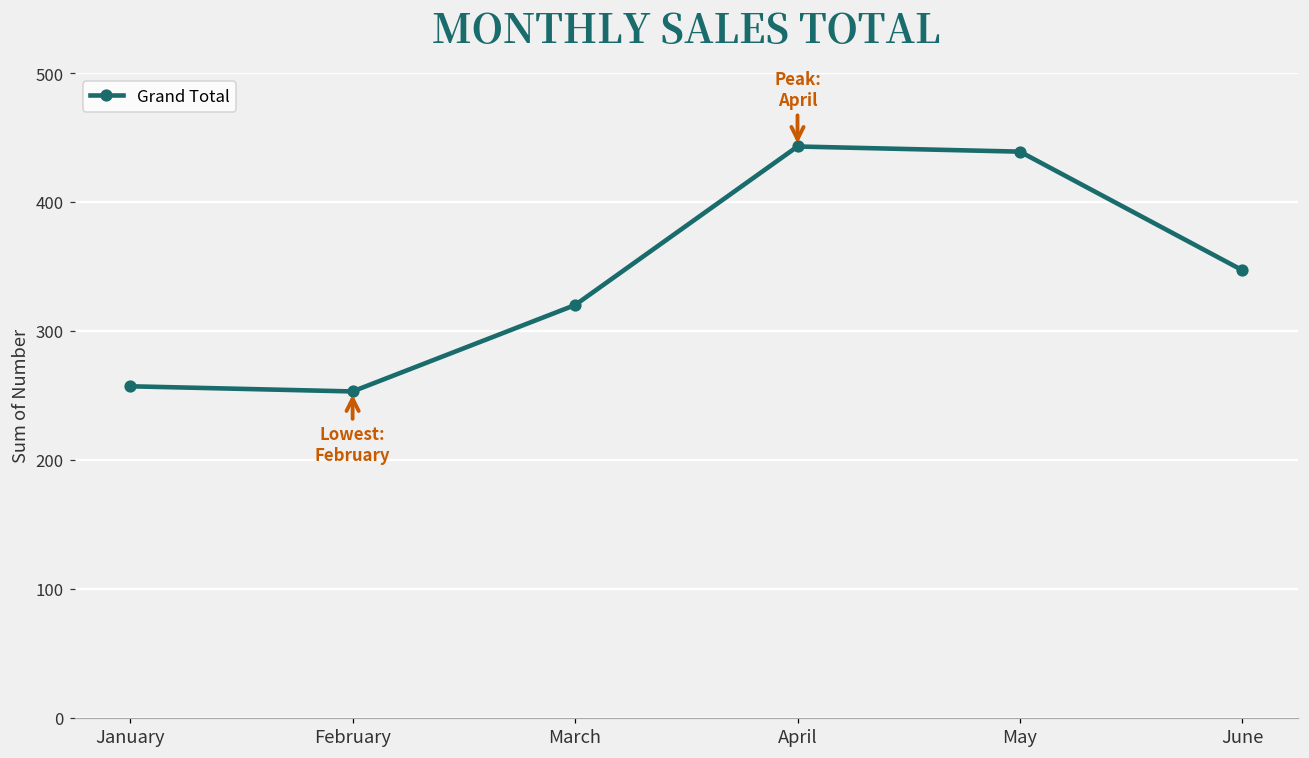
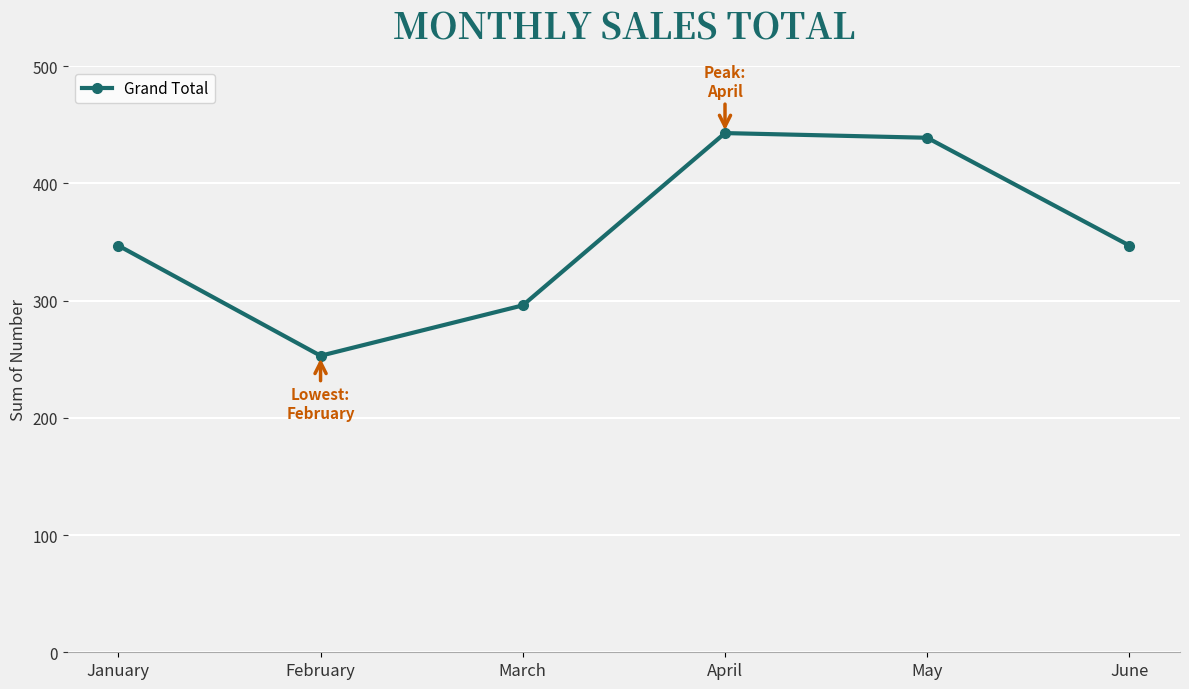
January: 257 -> 347
March: 320 -> 296
